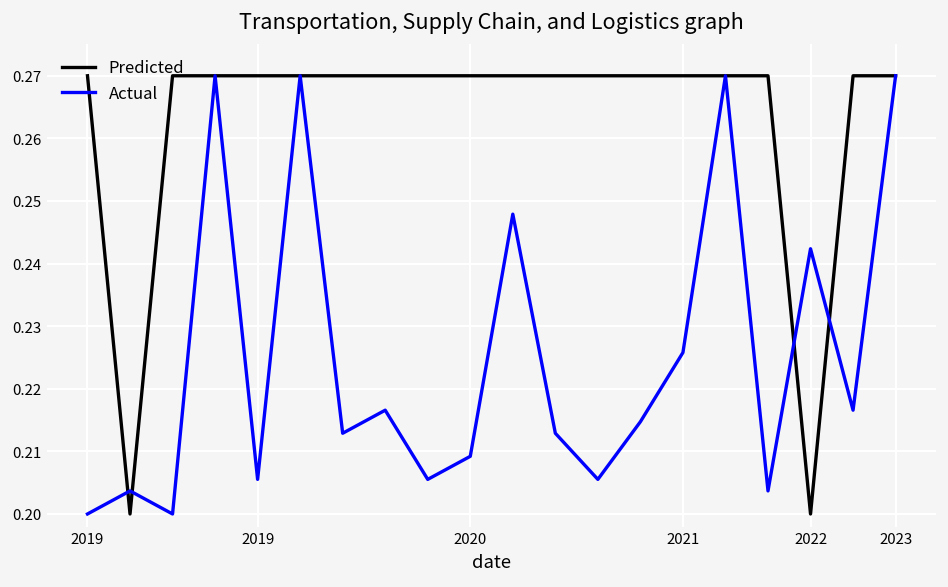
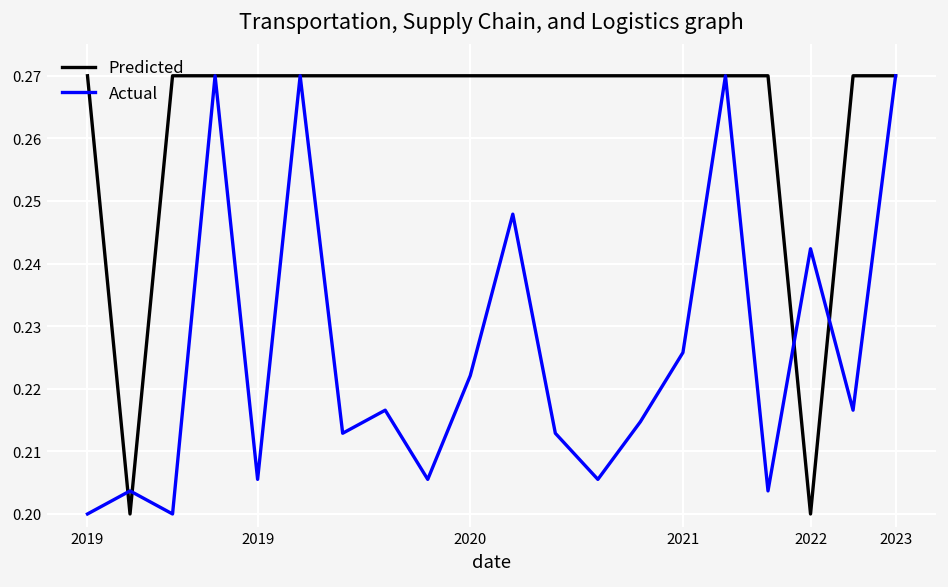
Actual, 2020: 0.209 -> 0.222
